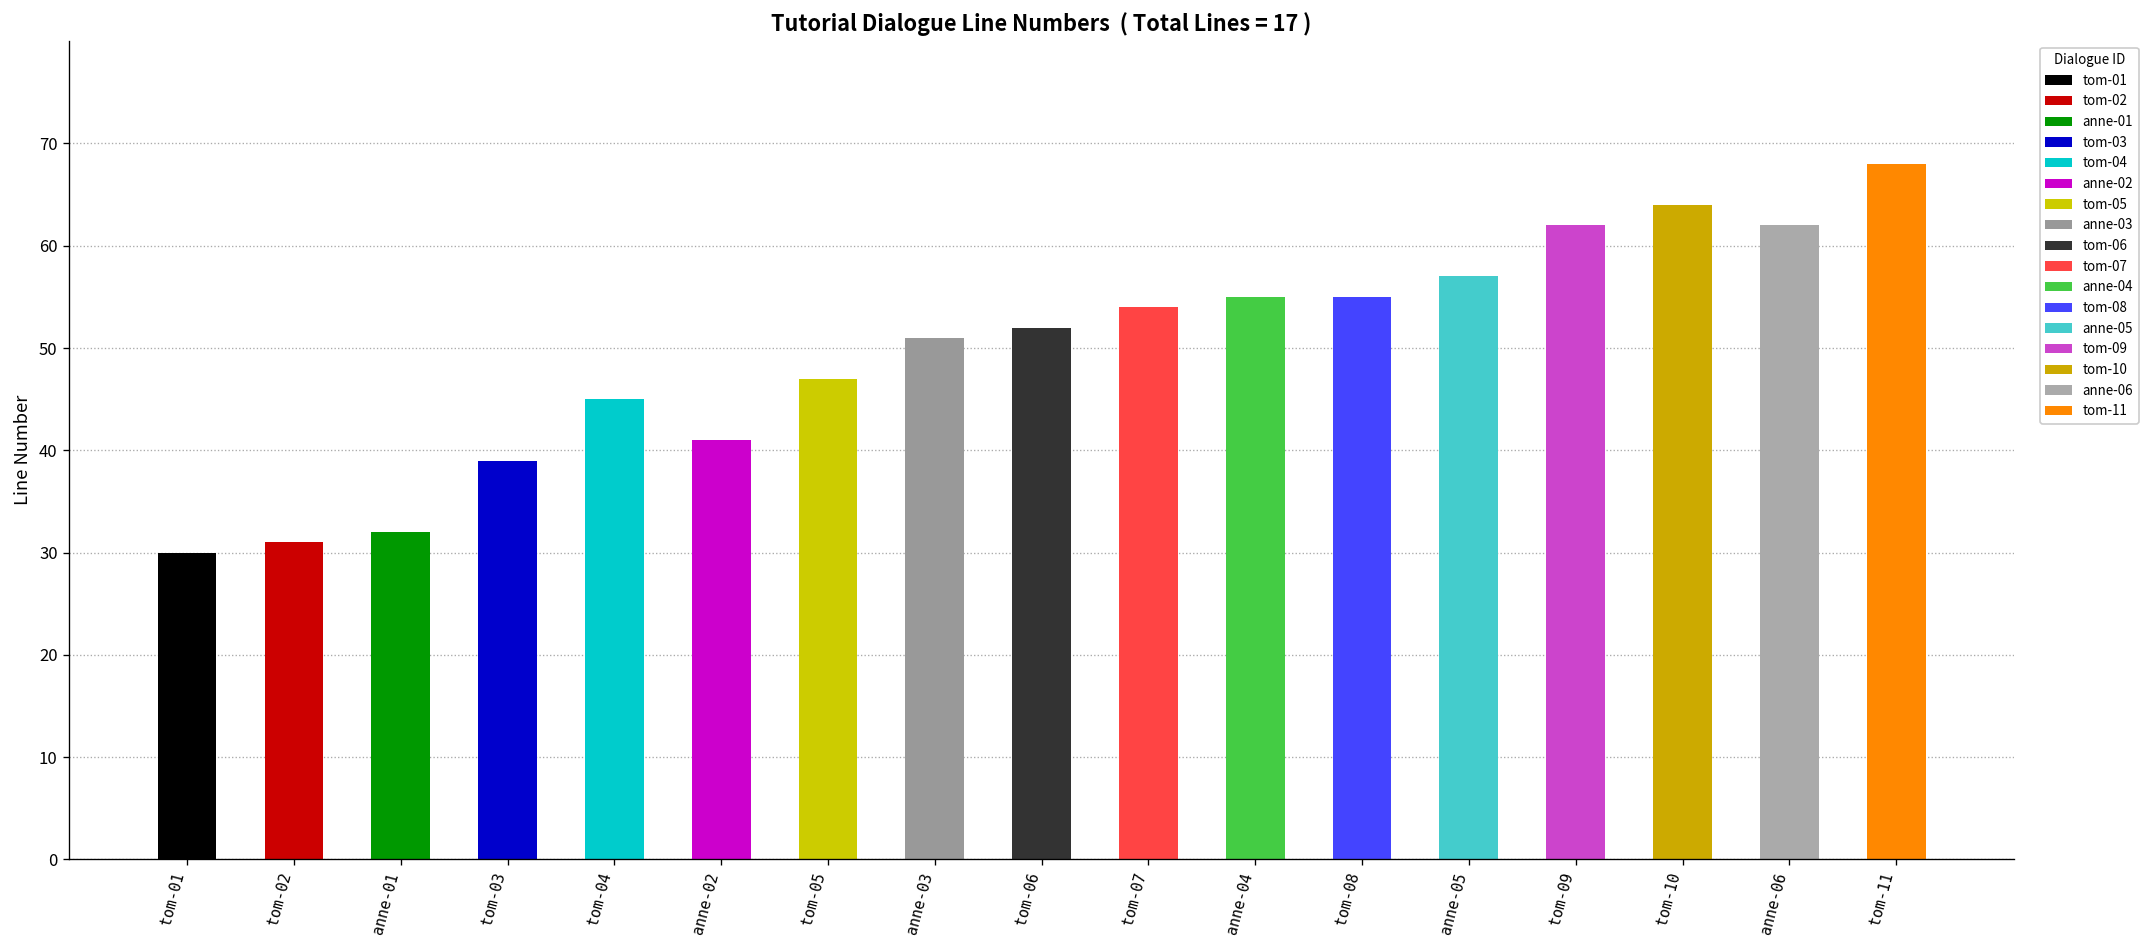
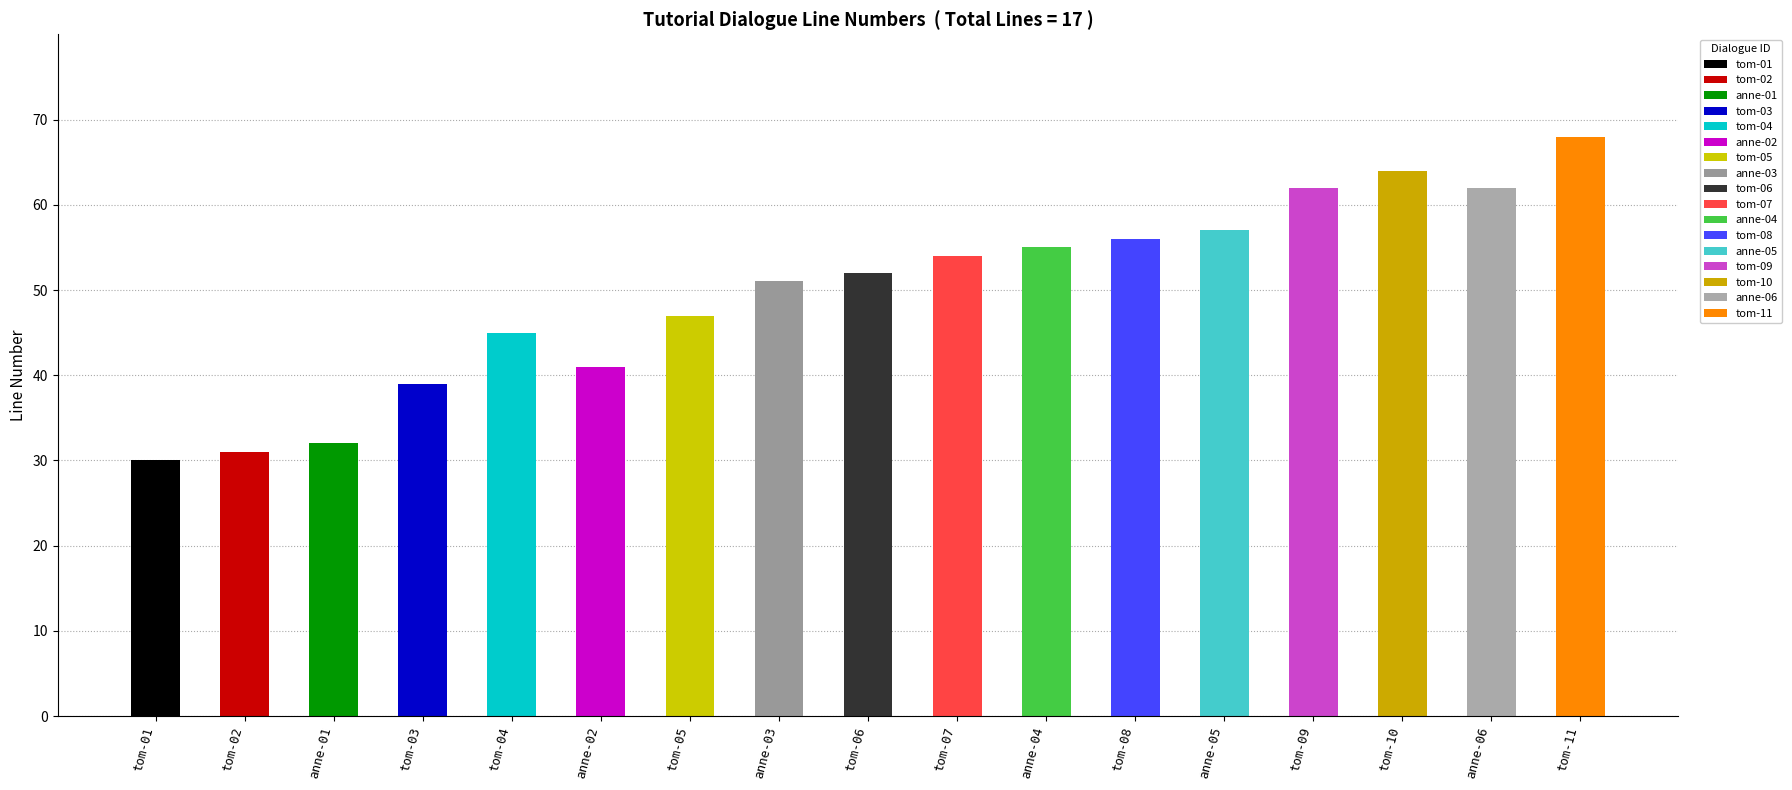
tom-08: 55 -> 56
